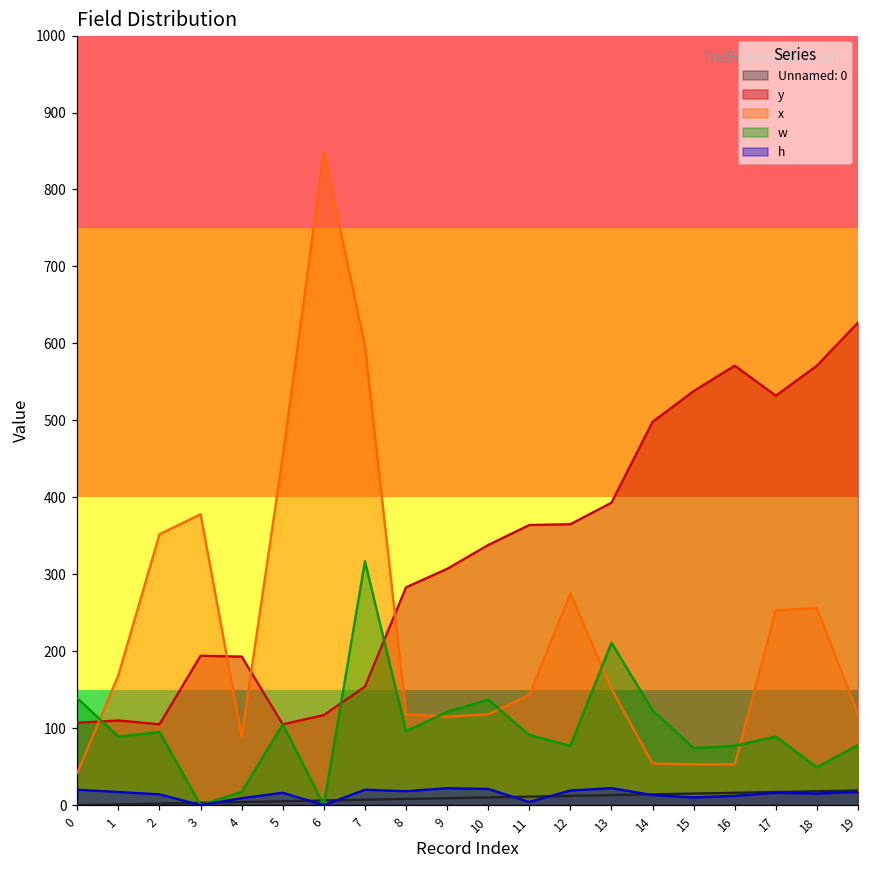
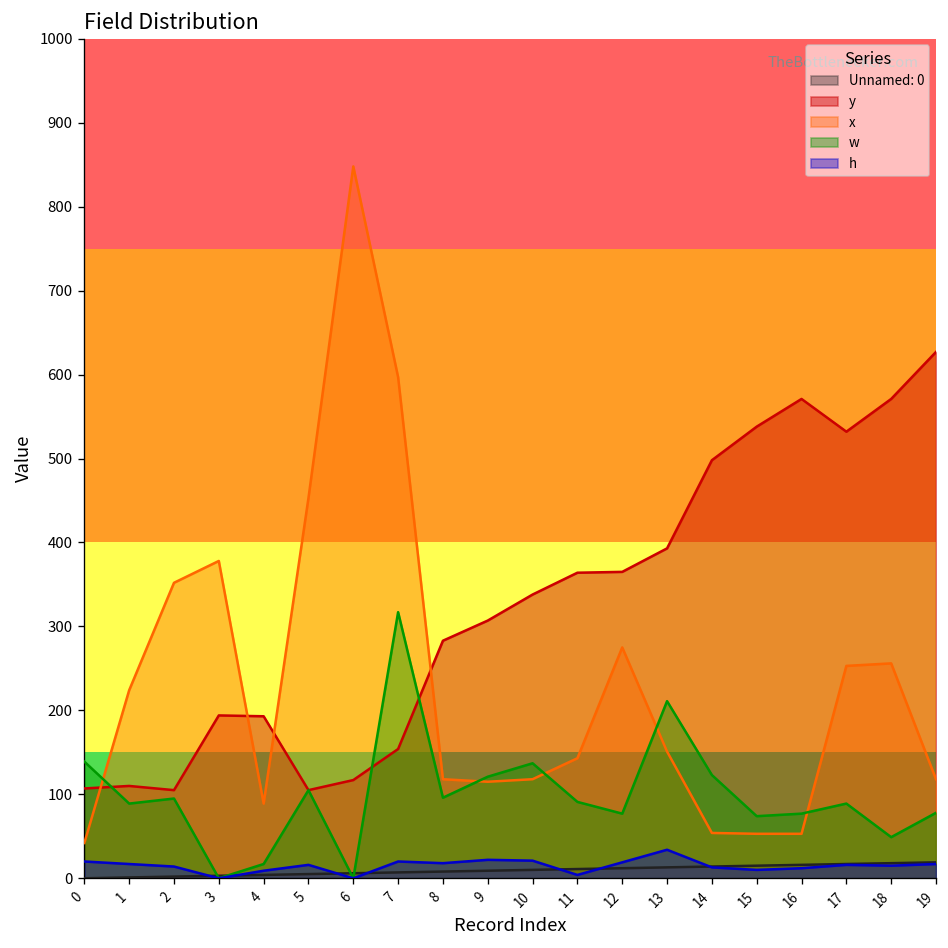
x, 1: 170 -> 220
h, 13: 20 -> 30
